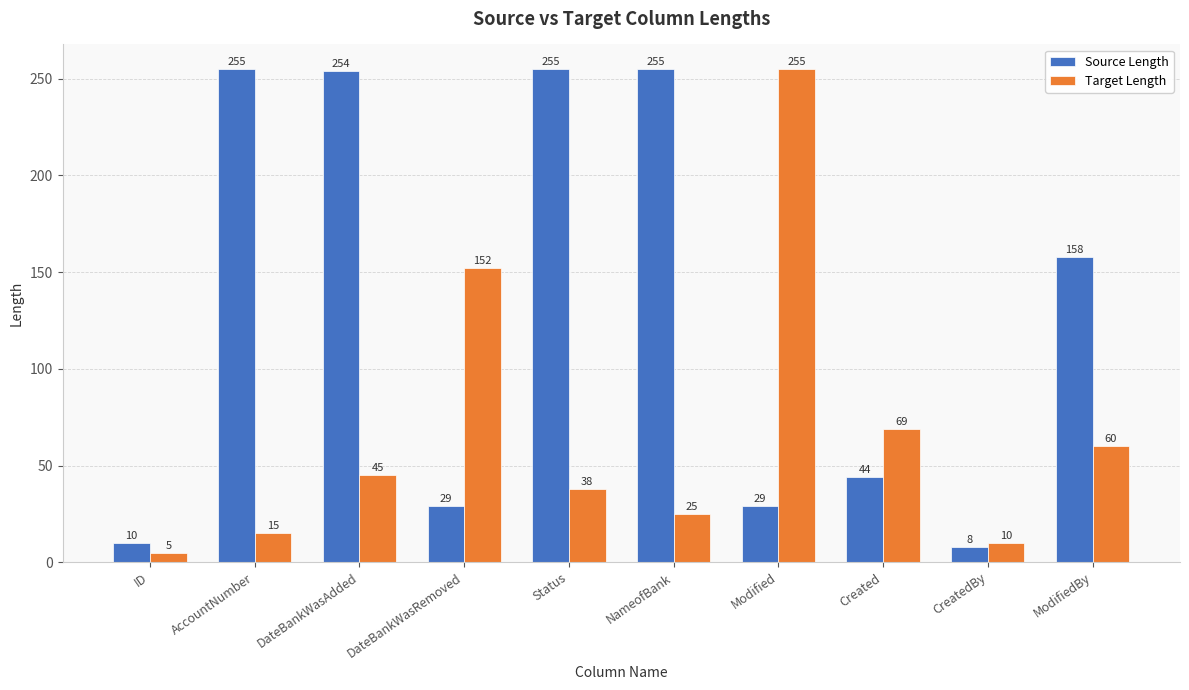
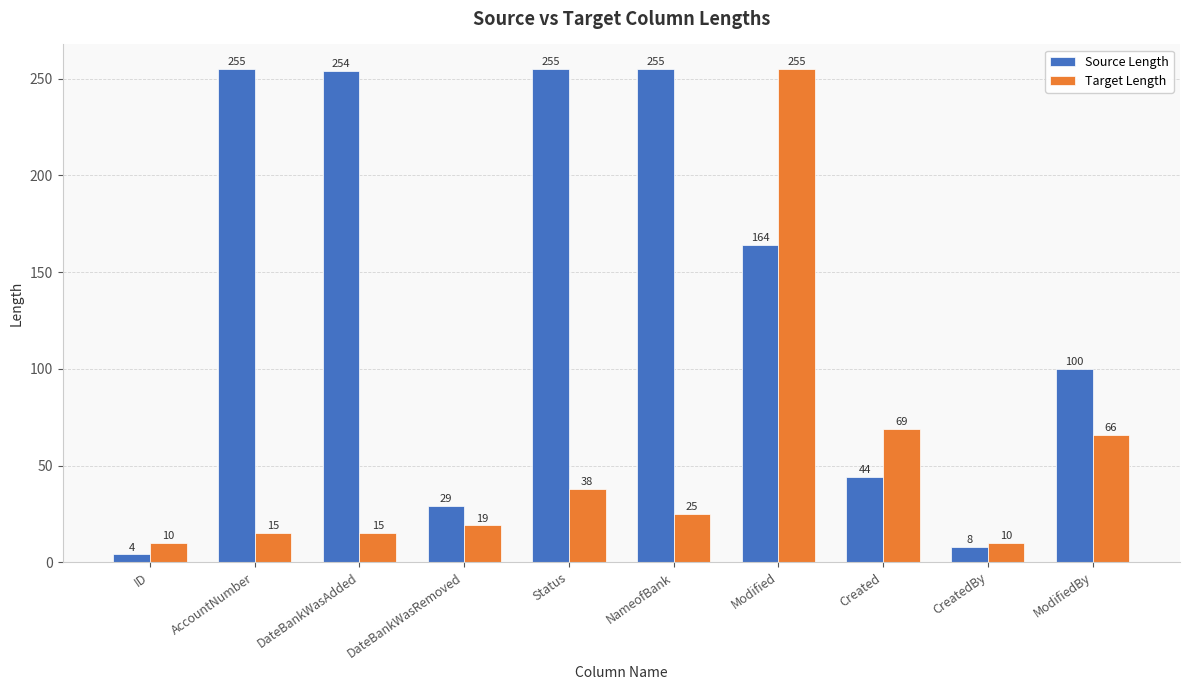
Source Length, ID: 10 -> 4
Target Length, ID: 5 -> 10
Target Length, DateBankWasAdded: 45 -> 15
Target Length, DateBankWasRemoved: 152 -> 19
Source Length, Modified: 29 -> 164
Source Length, ModifiedBy: 158 -> 100
Target Length, ModifiedBy: 60 -> 66
